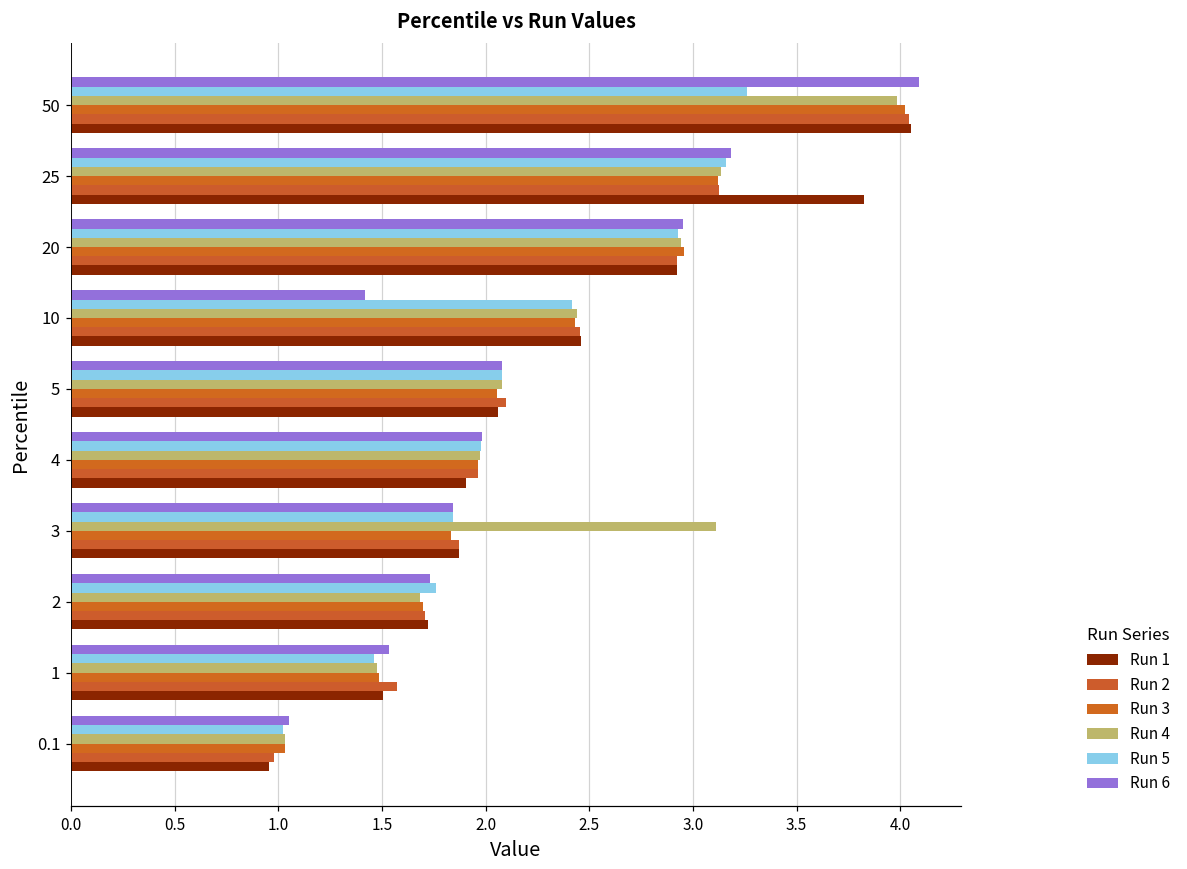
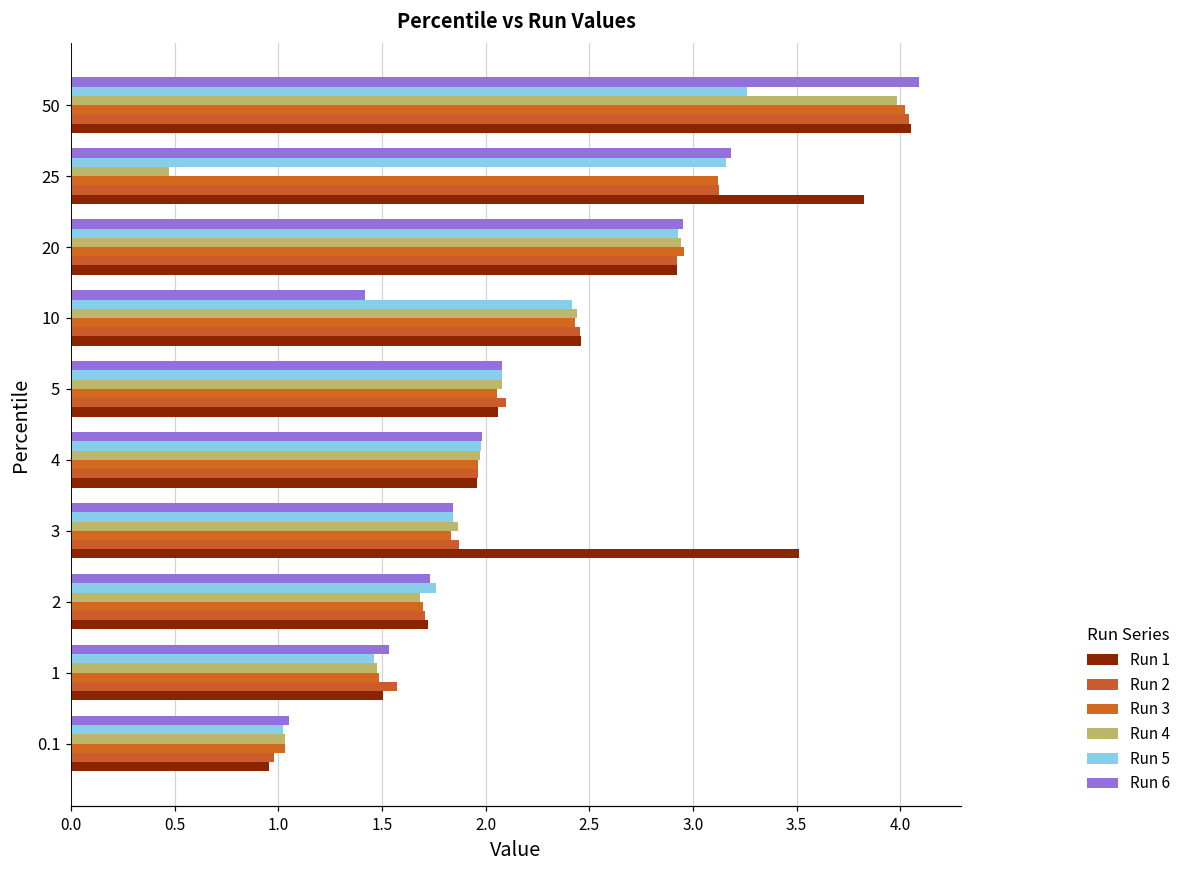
Run 4, 25: 3.14 -> 0.47
Run 1, 4: 1.90 -> 1.96
Run 4, 3: 3.11 -> 1.87
Run 1, 3: 1.87 -> 3.51
